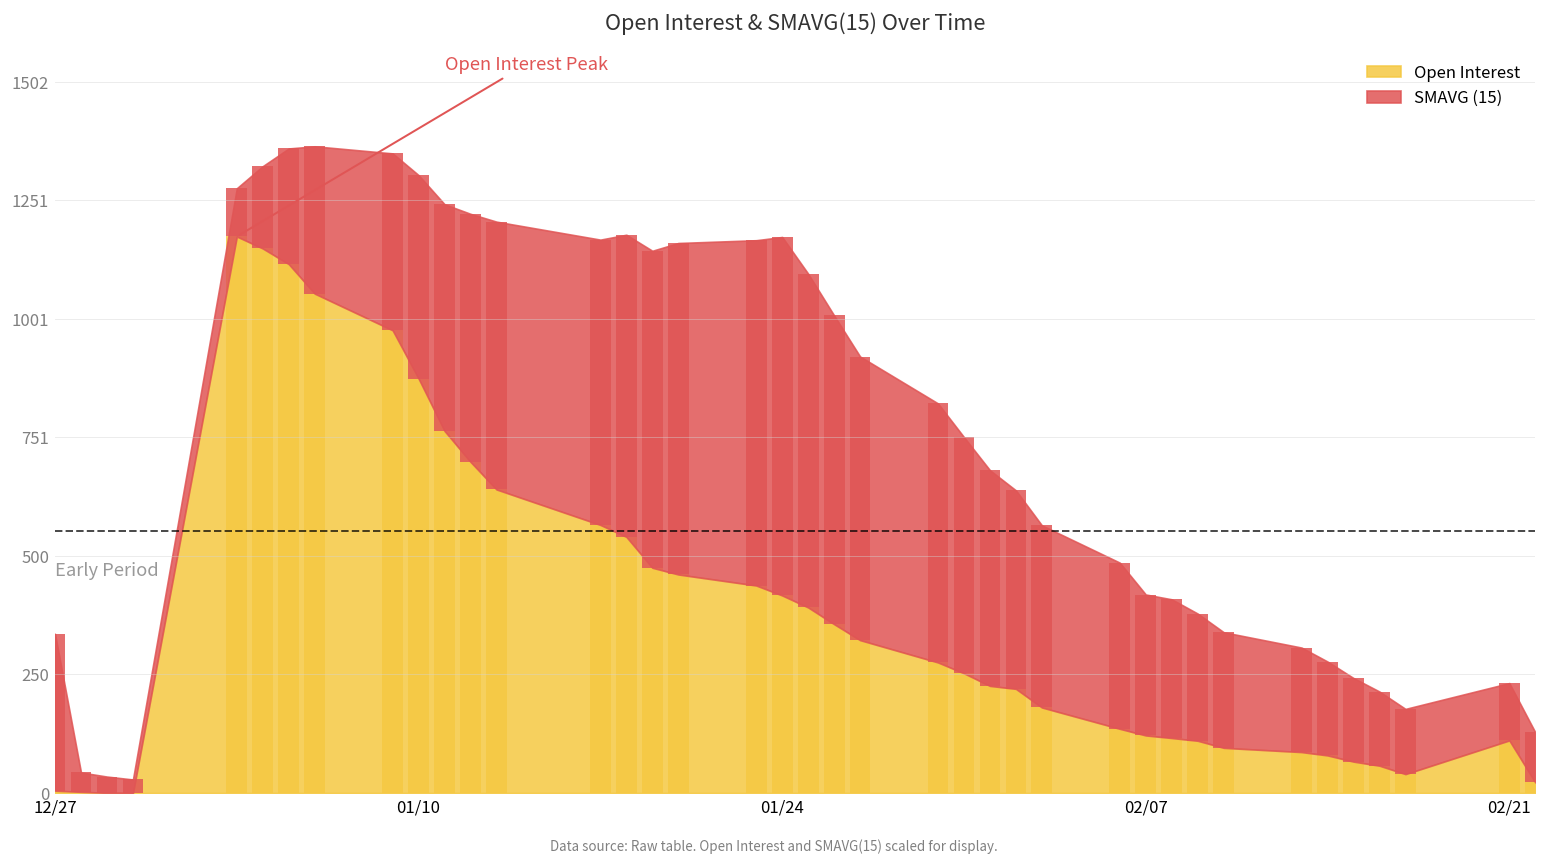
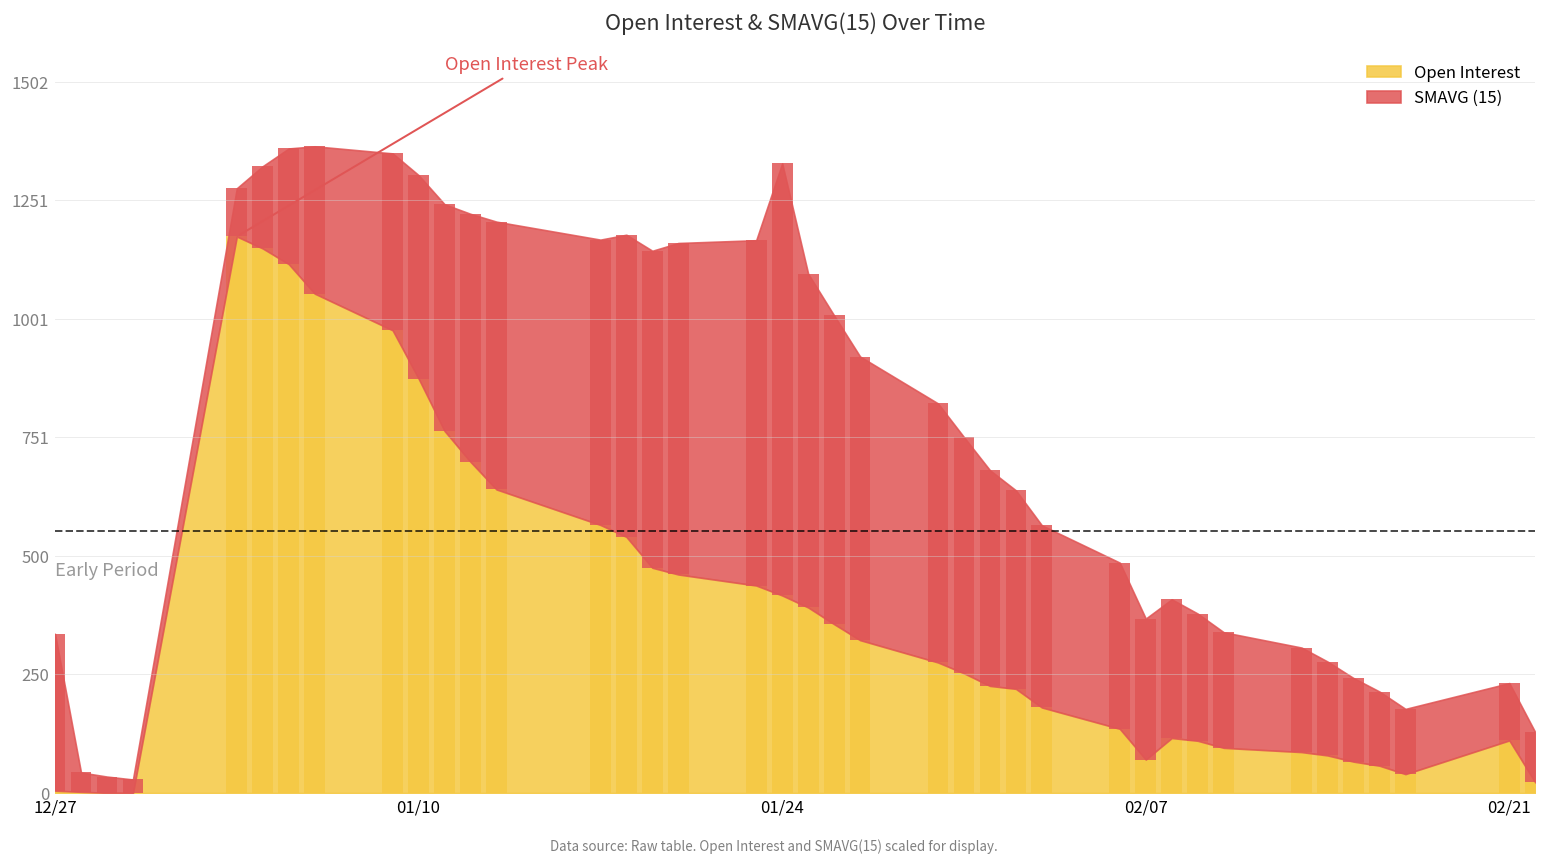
SMAVG (15), 01/24: 760 -> 910
Open Interest, 02/07: 120 -> 70
